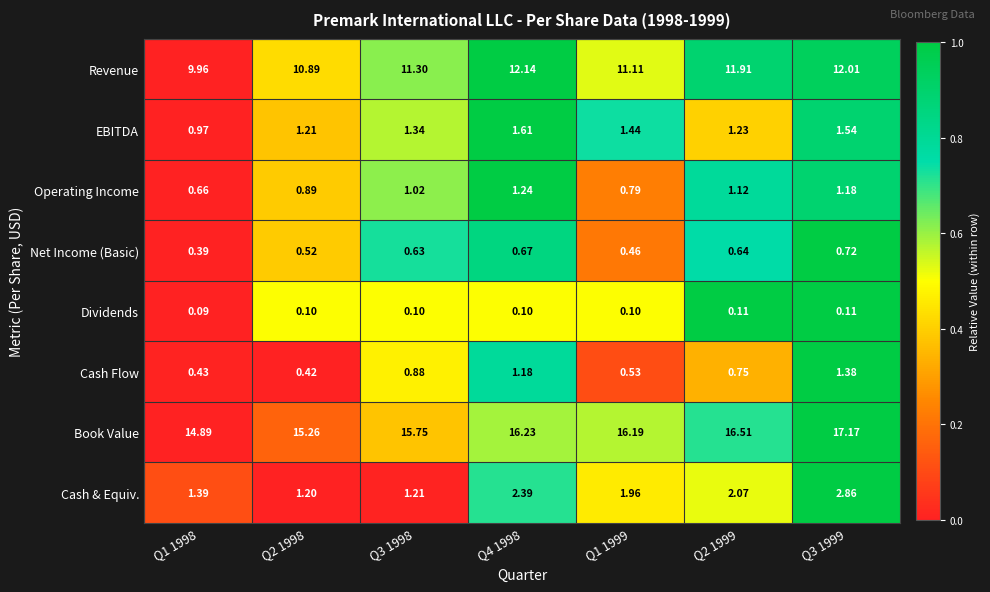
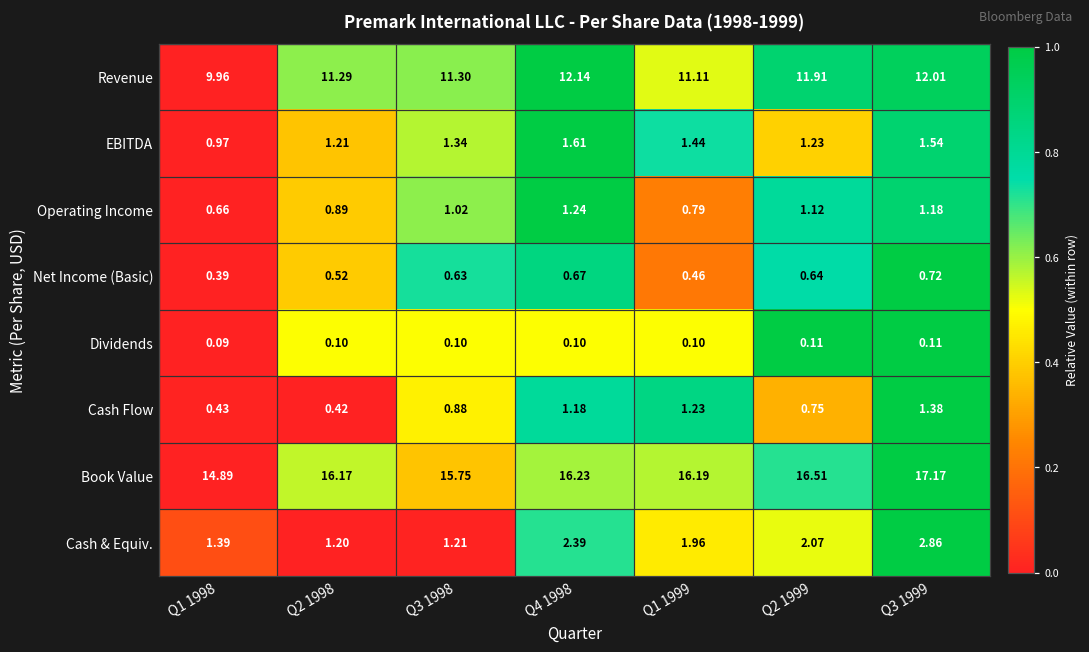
Revenue, Q2 1998: 10.89 -> 11.29
Cash Flow, Q1 1999: 0.53 -> 1.23
Book Value, Q2 1998: 15.26 -> 16.17
